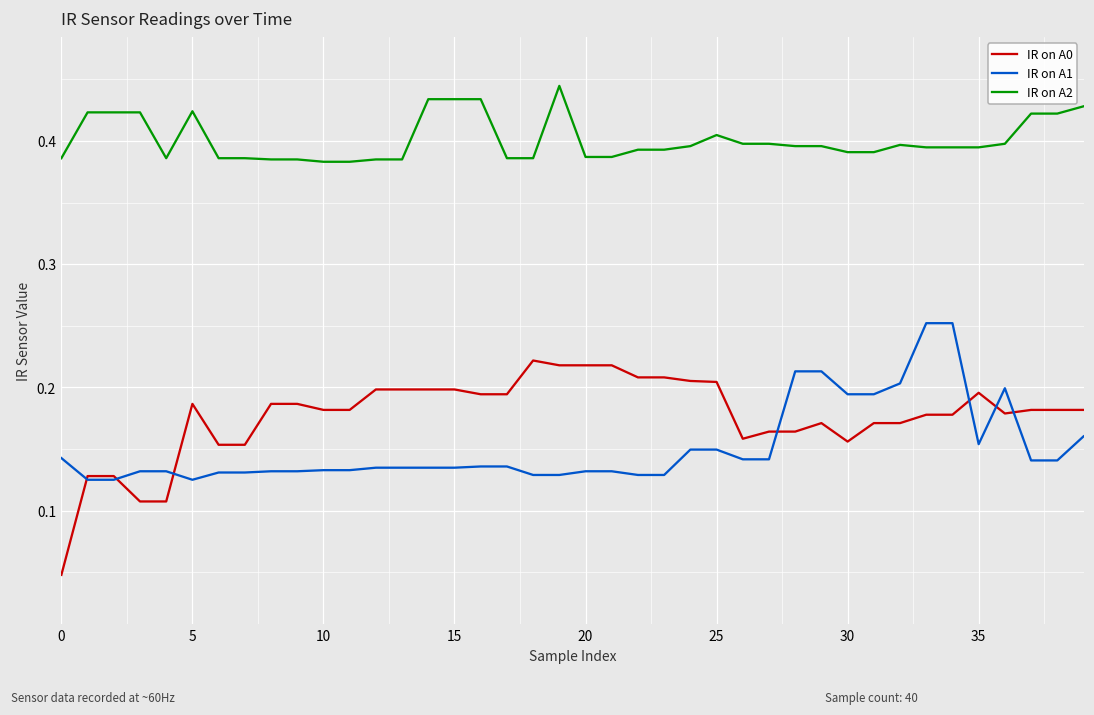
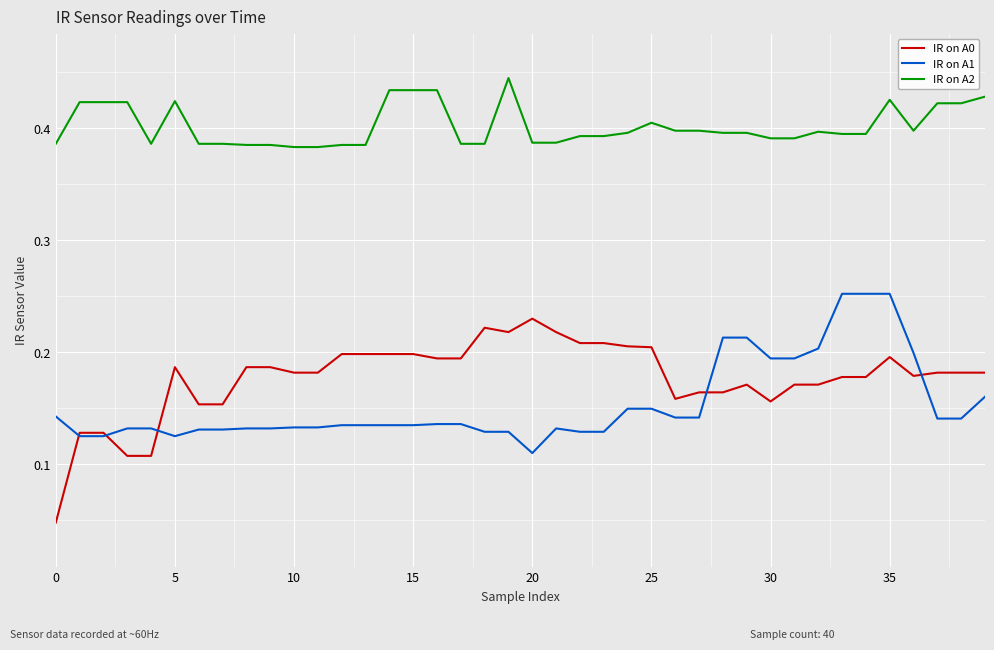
IR on A0, 20: 0.218 -> 0.230
IR on A1, 20: 0.132 -> 0.110
IR on A1, 35: 0.154 -> 0.252
IR on A2, 35: 0.395 -> 0.425
